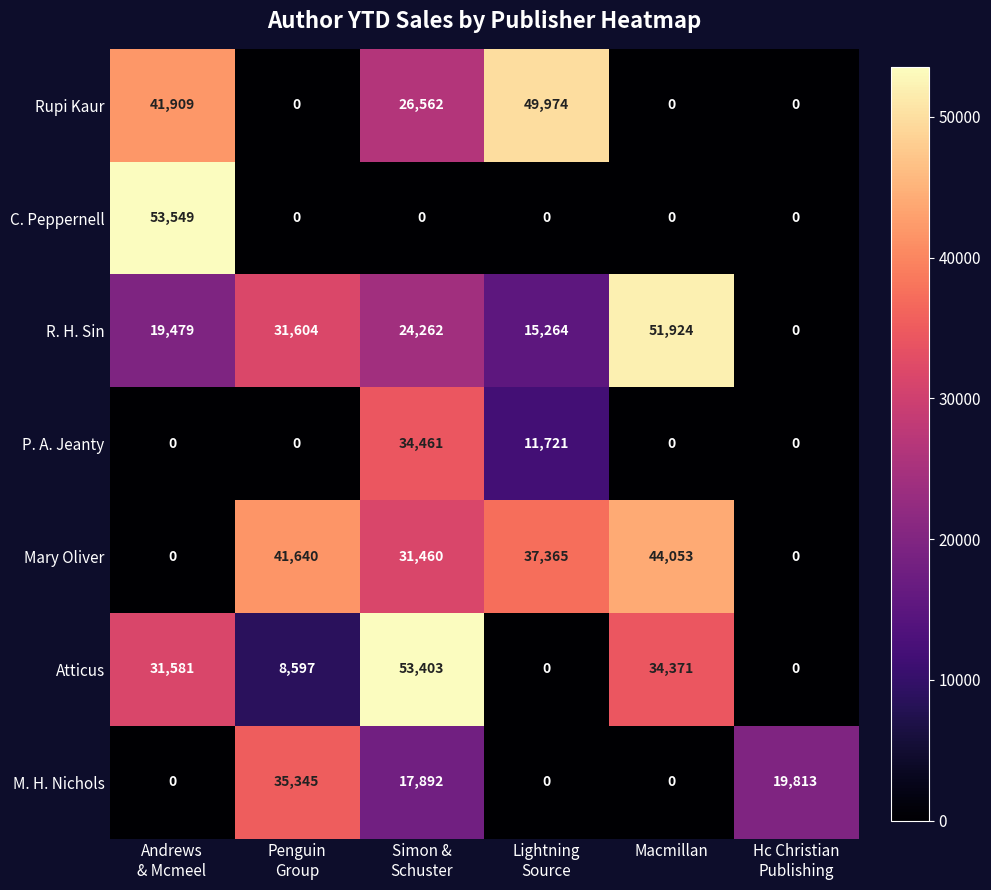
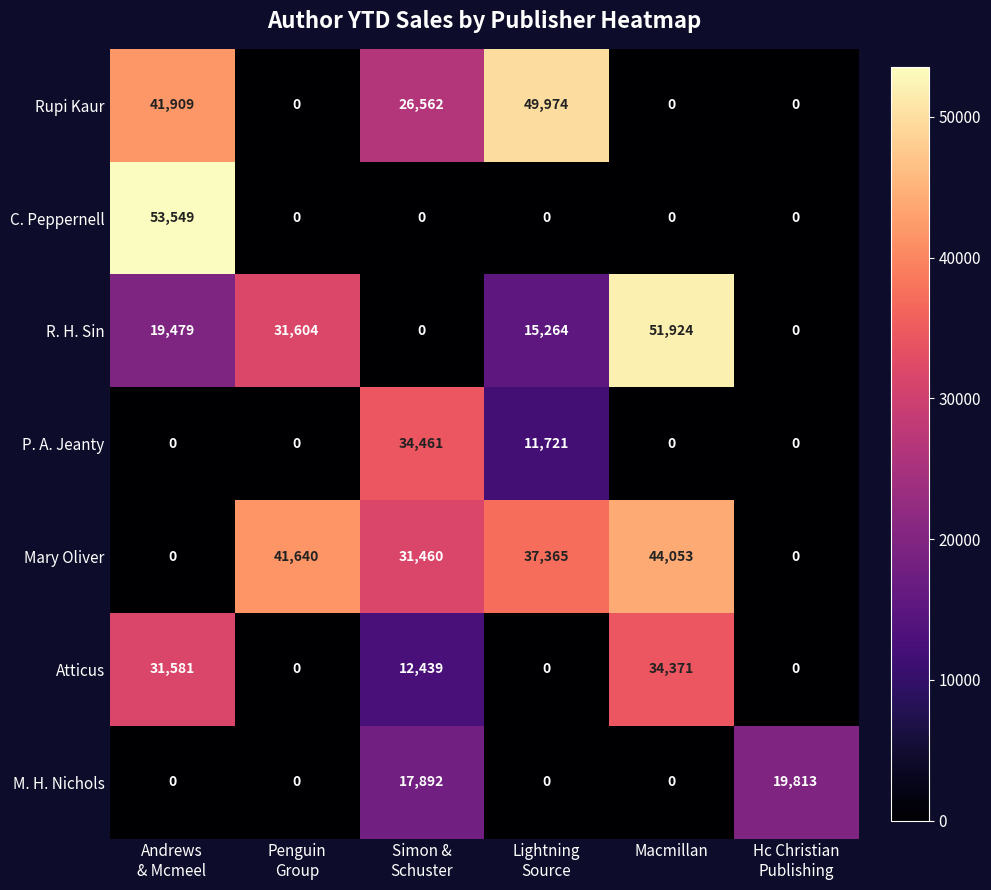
R. H. Sin, Simon & Schuster: 24,262 -> 0
Atticus, Penguin Group: 8,597 -> 0
Atticus, Simon & Schuster: 53,403 -> 12,439
M. H. Nichols, Penguin Group: 35,345 -> 0
